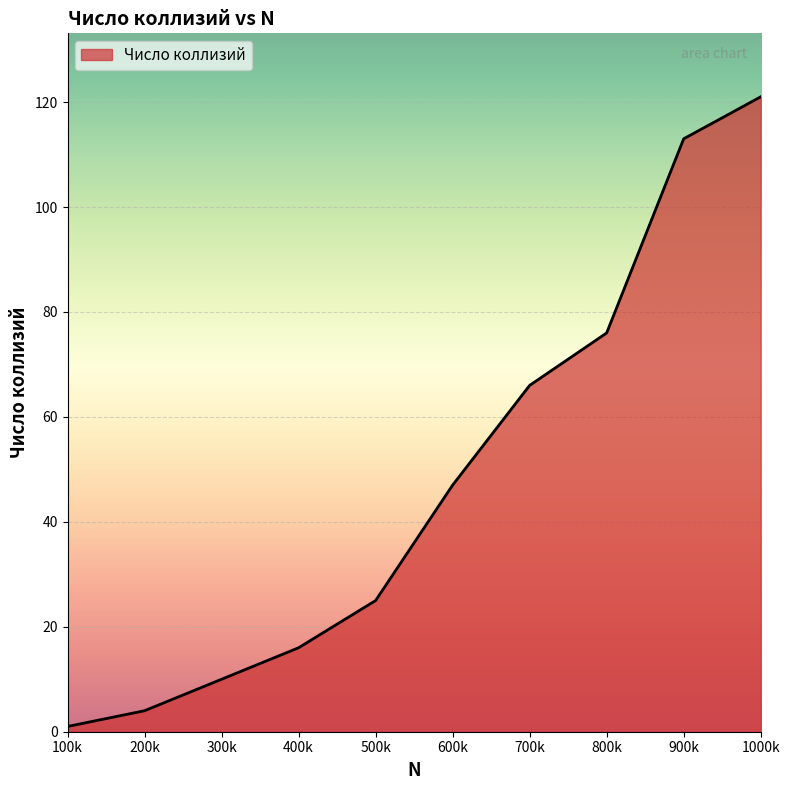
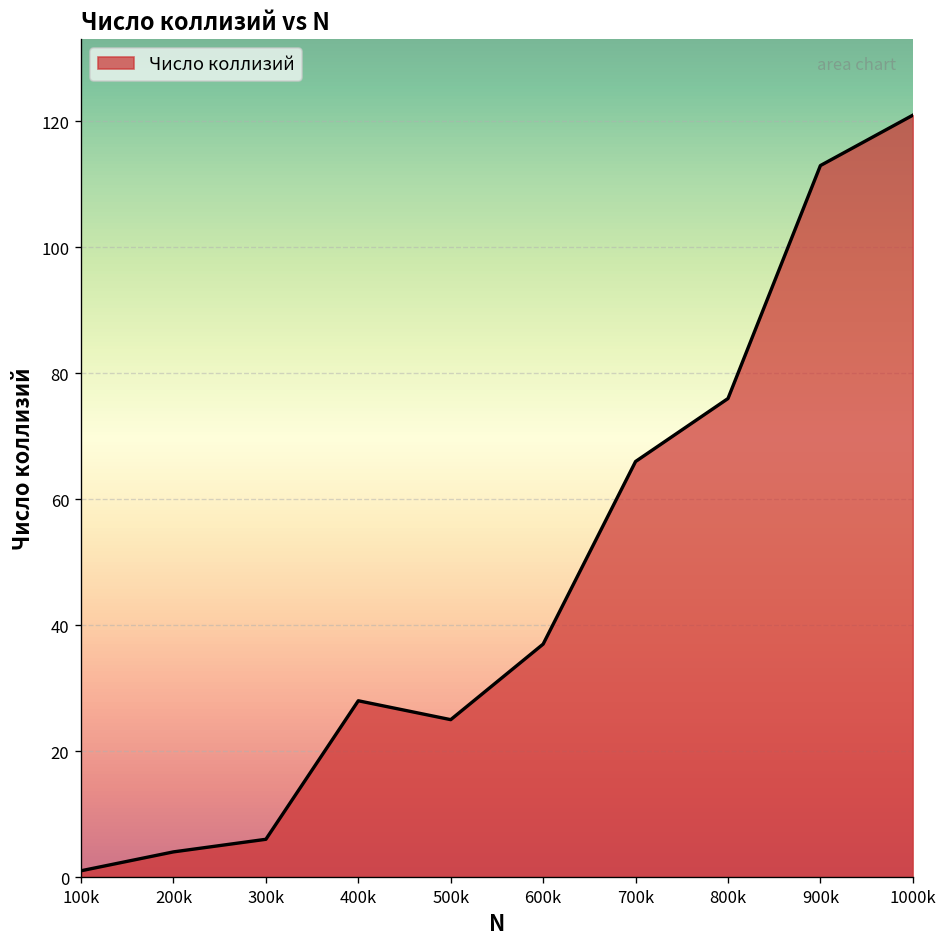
300k: 10 -> 6
400k: 16 -> 28
600k: 47 -> 37
